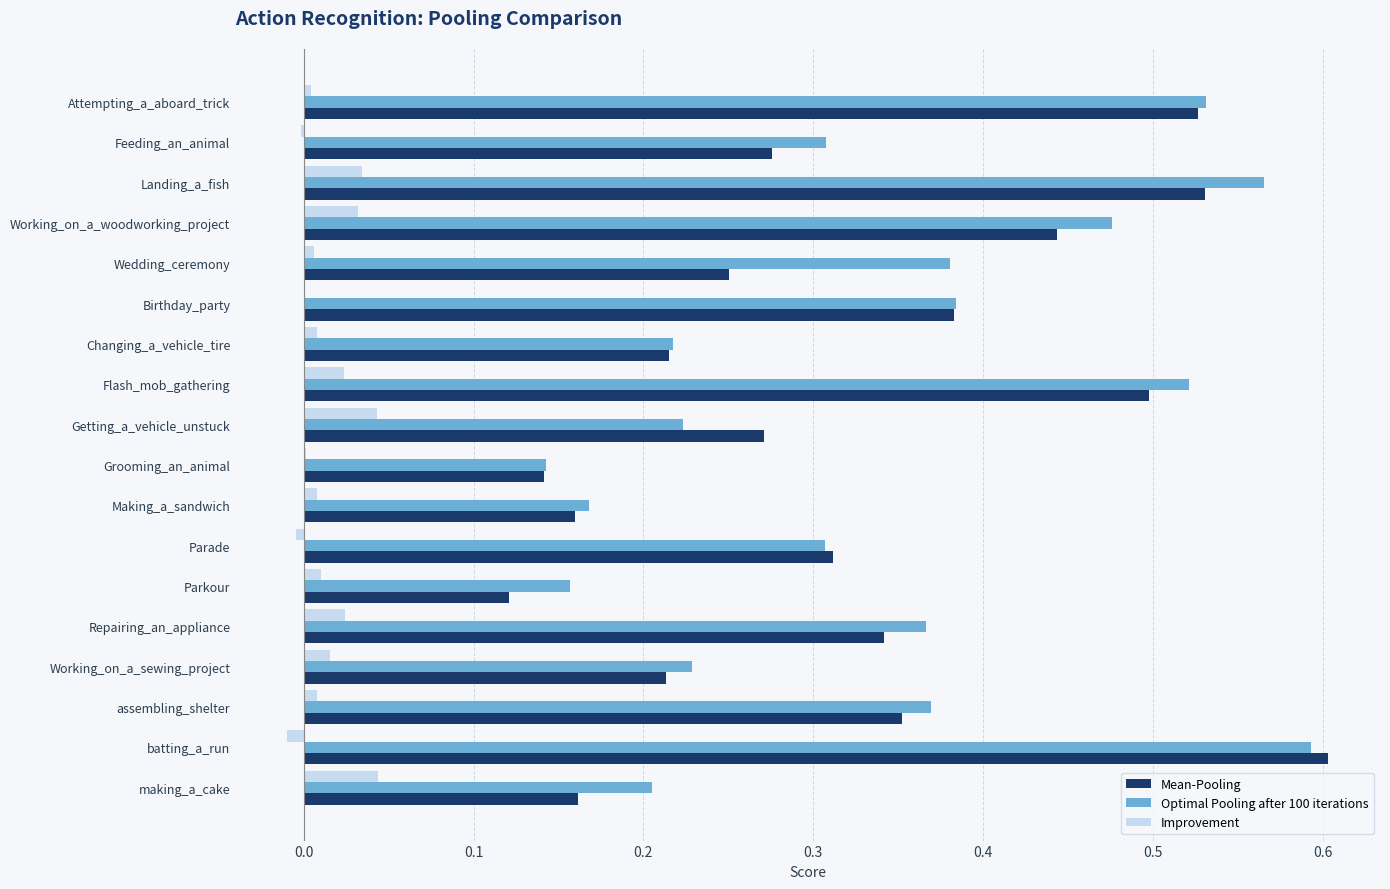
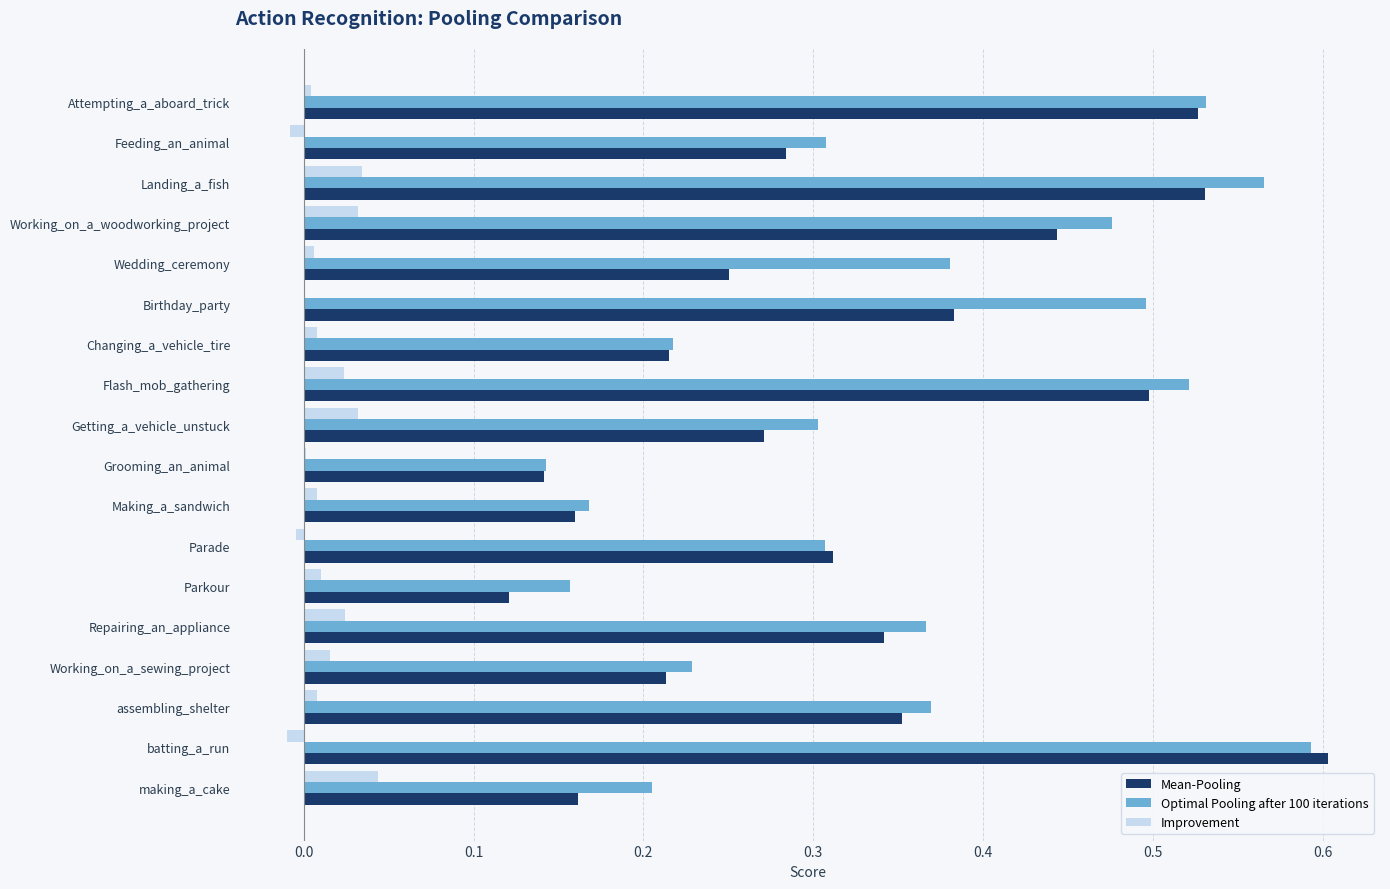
Improvement, Feeding_an_animal: -0.002 -> -0.008
Mean-Pooling, Feeding_an_animal: 0.276 -> 0.284
Optimal Pooling after 100 iterations, Birthday_party: 0.384 -> 0.496
Improvement, Getting_a_vehicle_unstuck: 0.043 -> 0.032
Optimal Pooling after 100 iterations, Getting_a_vehicle_unstuck: 0.224 -> 0.303
